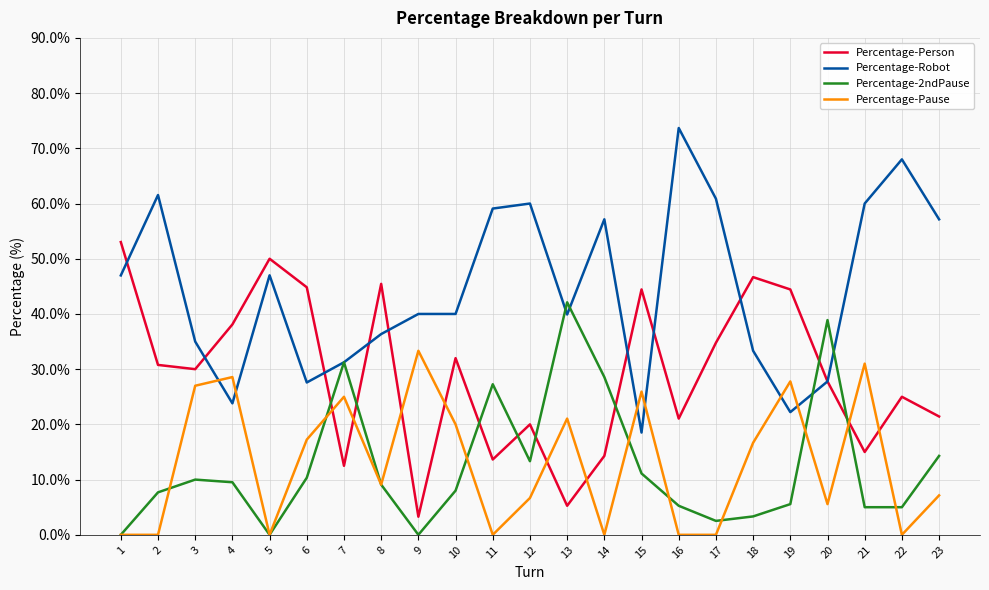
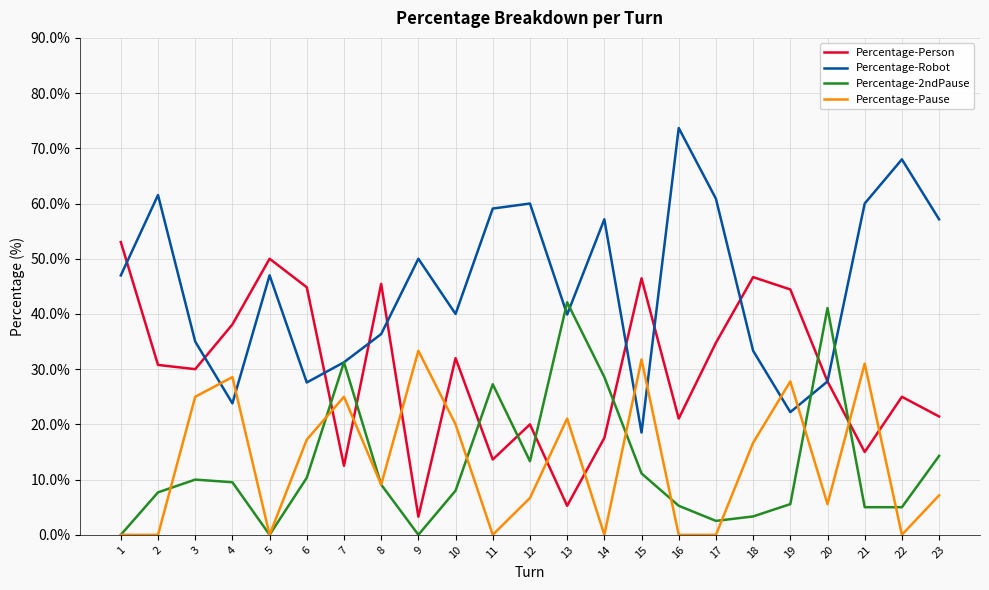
Percentage-Pause, 3: 27% -> 25%
Percentage-Robot, 9: 40% -> 50%
Percentage-Person, 14: 14% -> 18%
Percentage-Person, 15: 44% -> 46%
Percentage-Pause, 15: 26% -> 32%
Percentage-2ndPause, 20: 39% -> 41%
